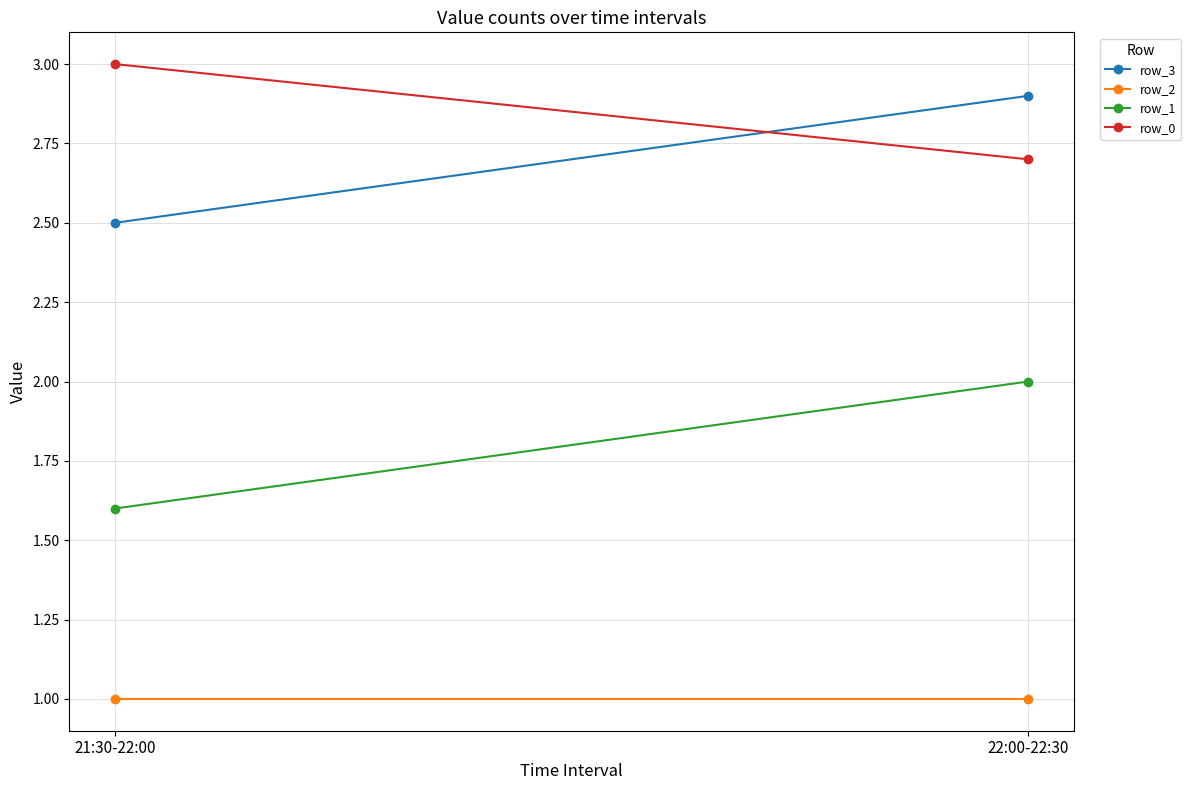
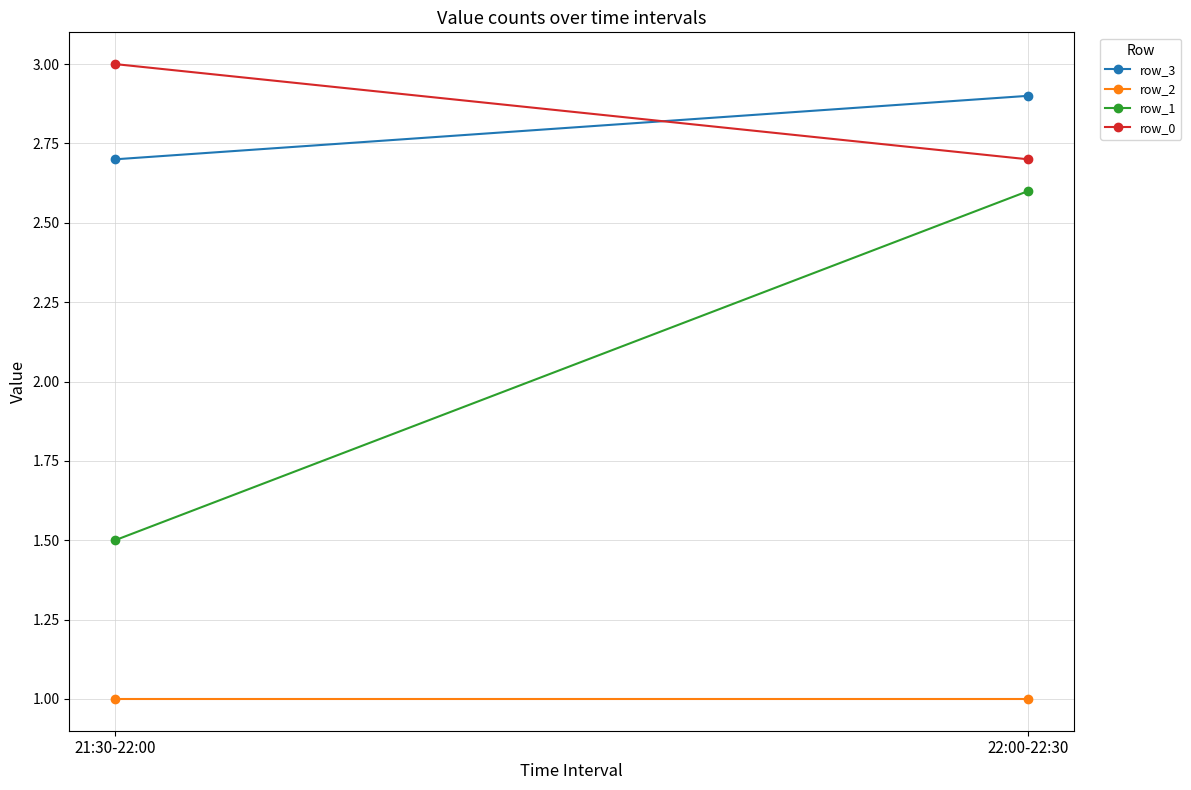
row_3, 21:30-22:00: 2.5 -> 2.7
row_1, 21:30-22:00: 1.6 -> 1.5
row_1, 22:00-22:30: 2.0 -> 2.6
